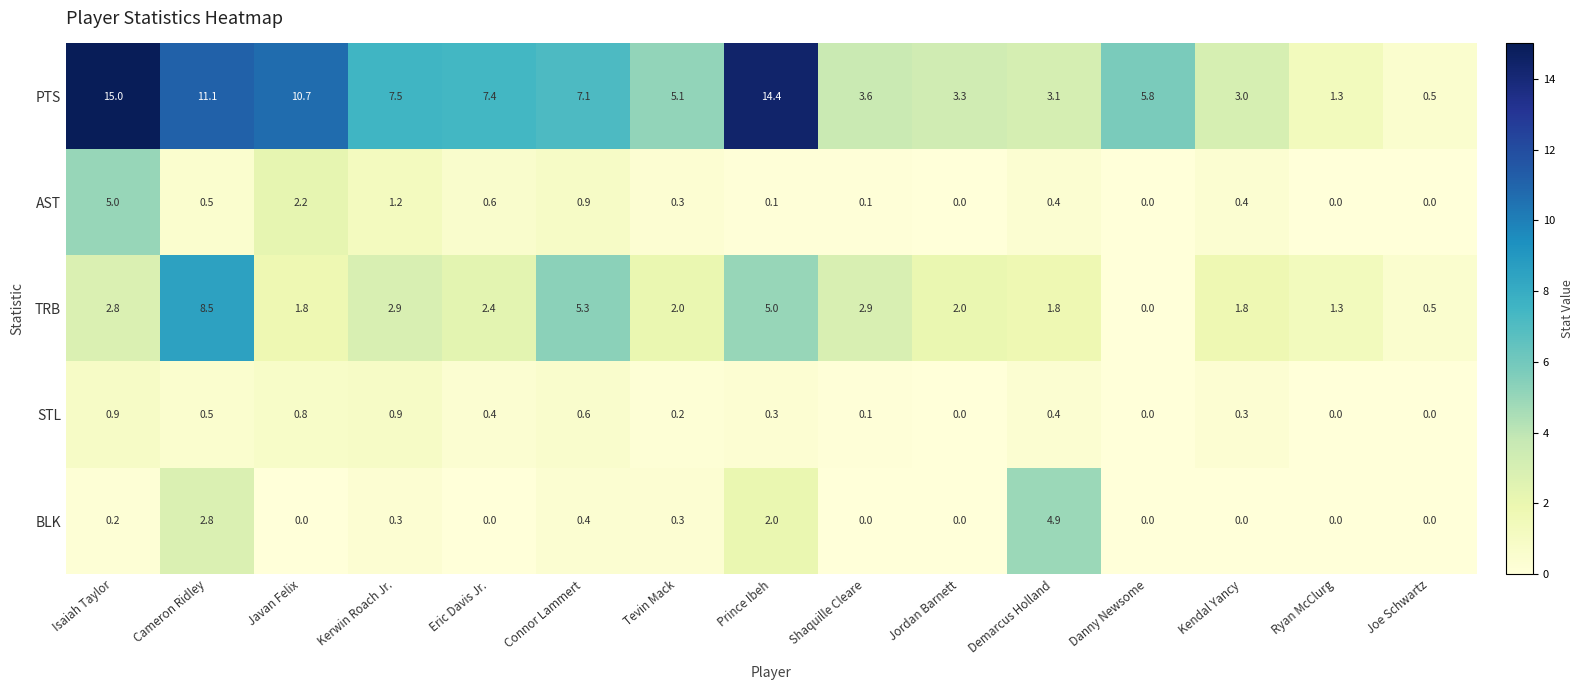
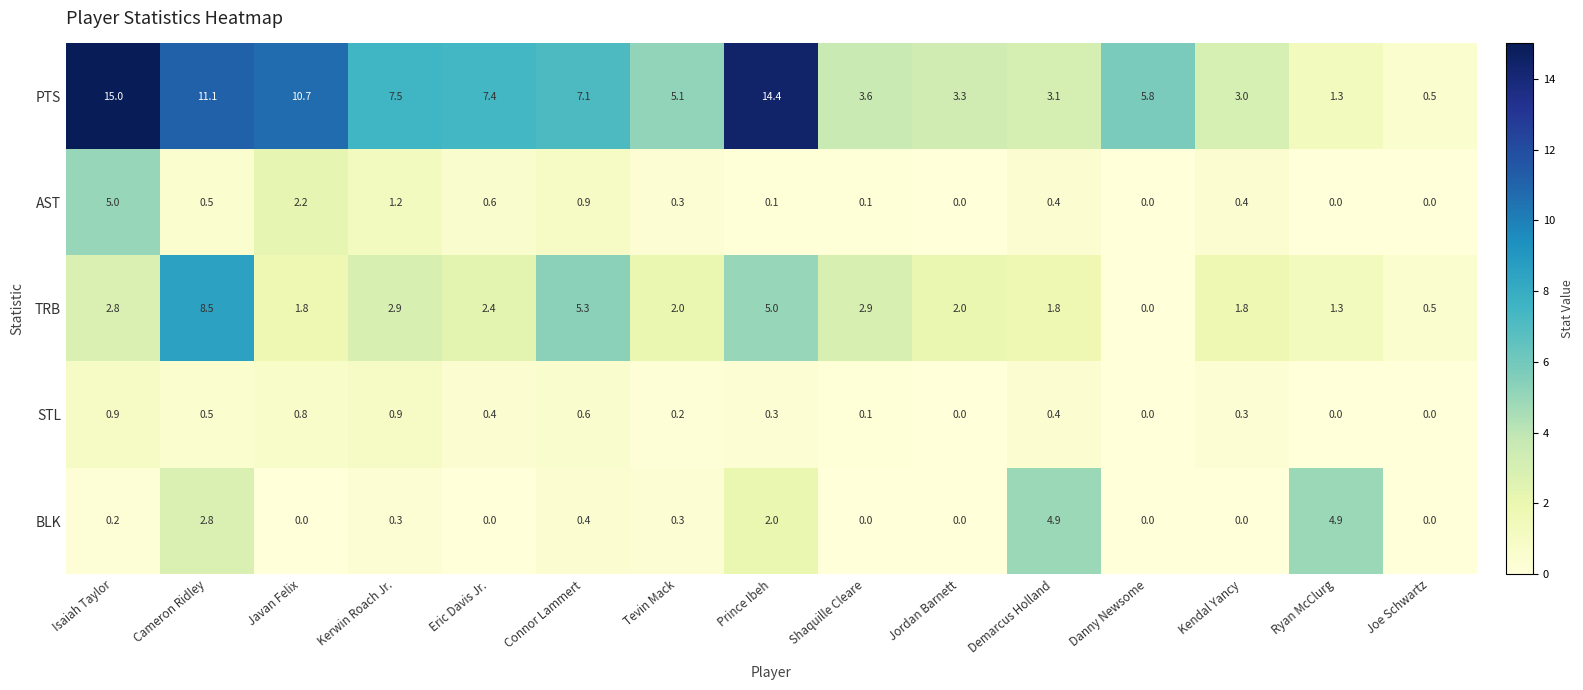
BLK, Ryan McClurg: 0.0 -> 4.9
